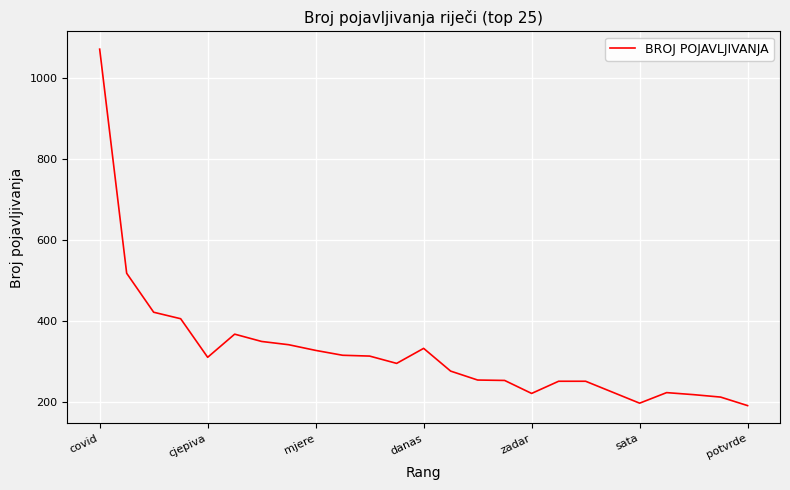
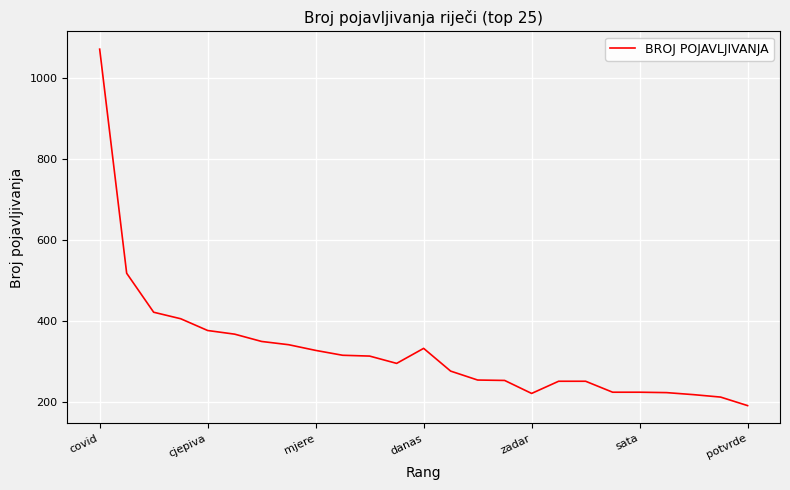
cjepiva: 310 -> 380
sata: 200 -> 230
